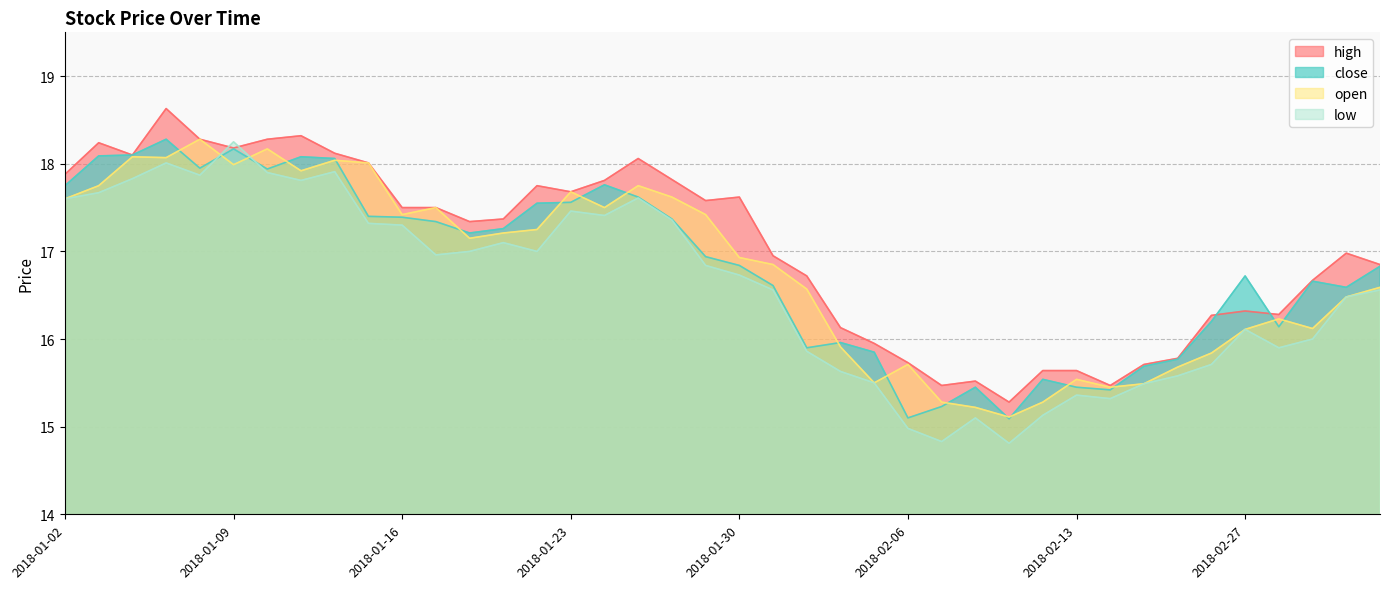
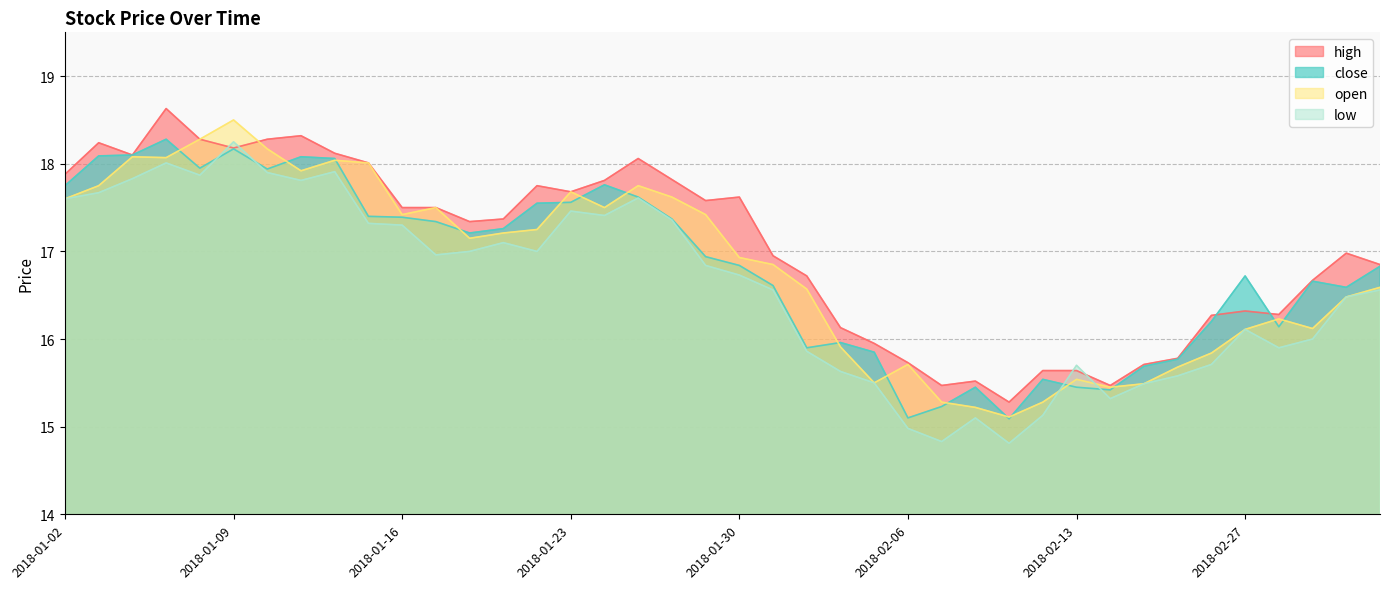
open, 2018-01-09: 18.0 -> 18.5
low, 2018-02-13: 15.4 -> 15.7
